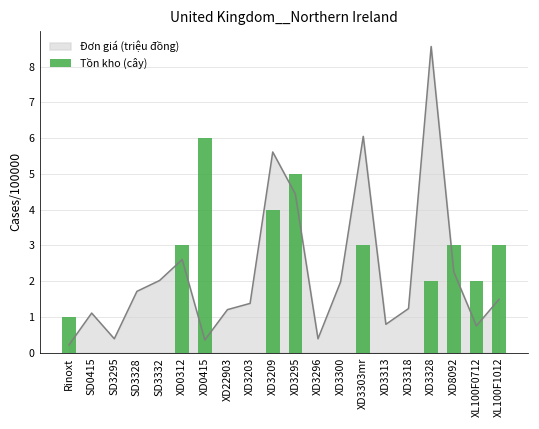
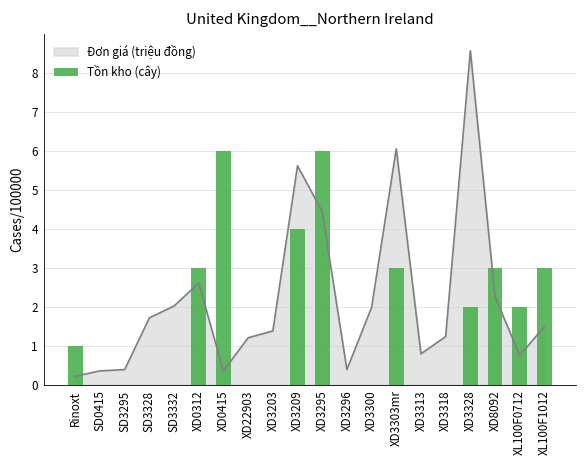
Đơn giá (triệu đồng), SD0415: 1.1 -> 0.4
Tồn kho (cây), XD3295: 5 -> 6
